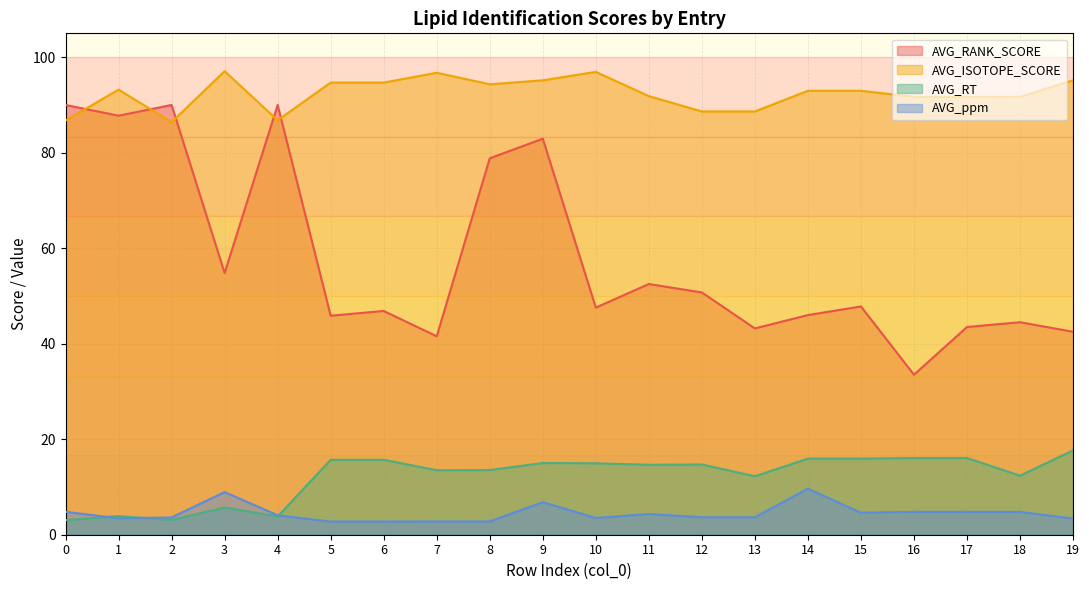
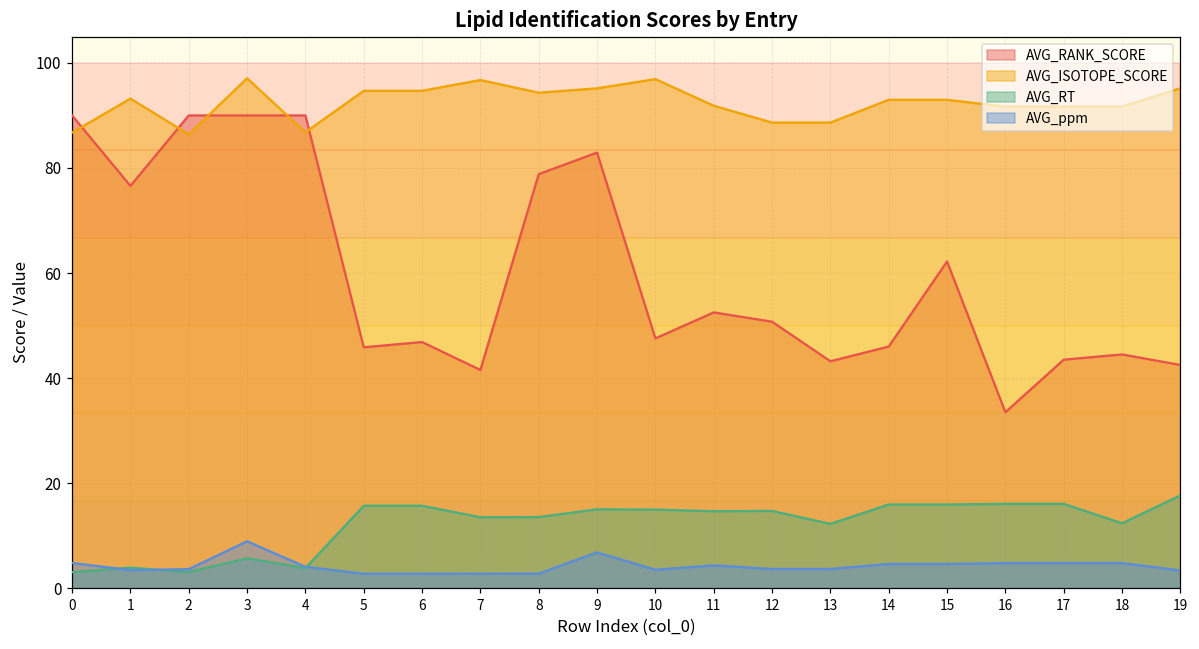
AVG_RANK_SCORE, 1: 88 -> 77
AVG_RANK_SCORE, 3: 55 -> 90
AVG_ppm, 14: 10 -> 5
AVG_RANK_SCORE, 15: 48 -> 62
